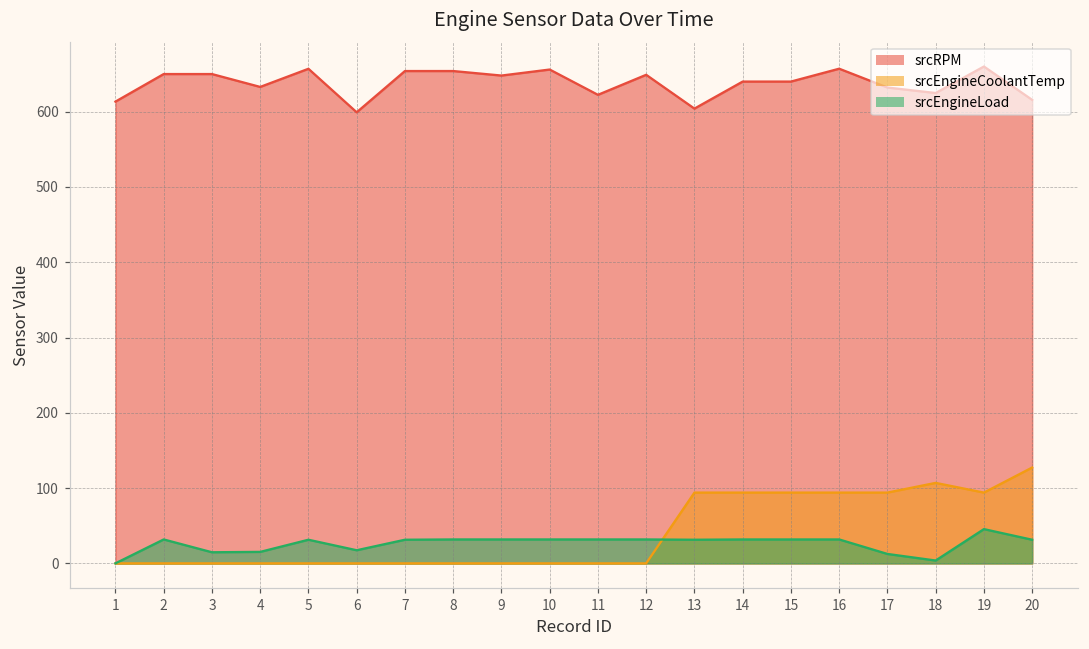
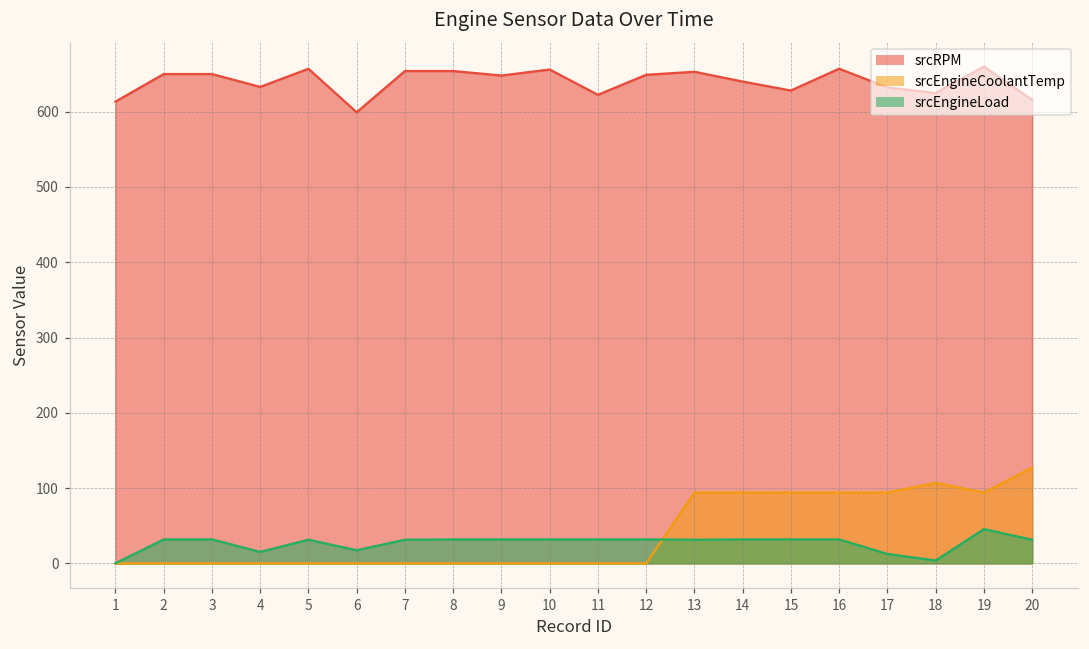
srcEngineLoad, 3: 10 -> 30
srcRPM, 13: 600 -> 650
srcRPM, 15: 640 -> 630
